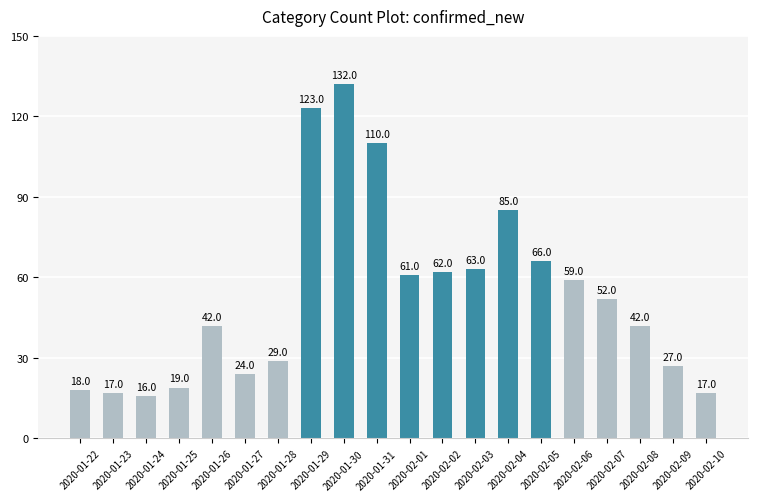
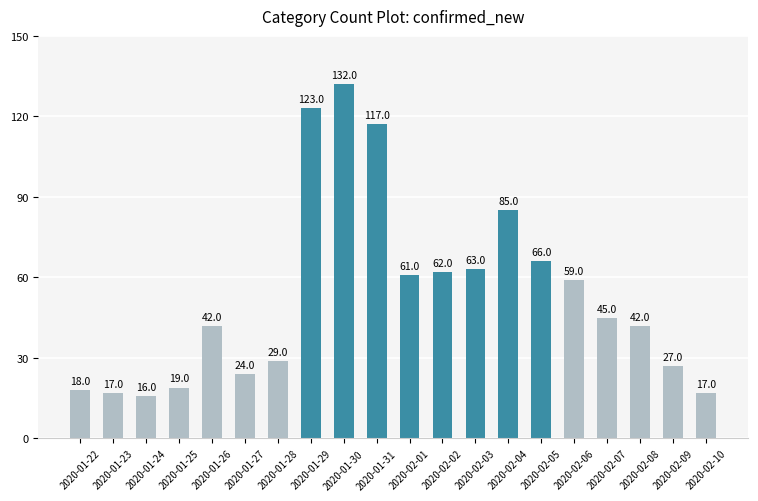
2020-01-31: 110.0 -> 117.0
2020-02-07: 52.0 -> 45.0
